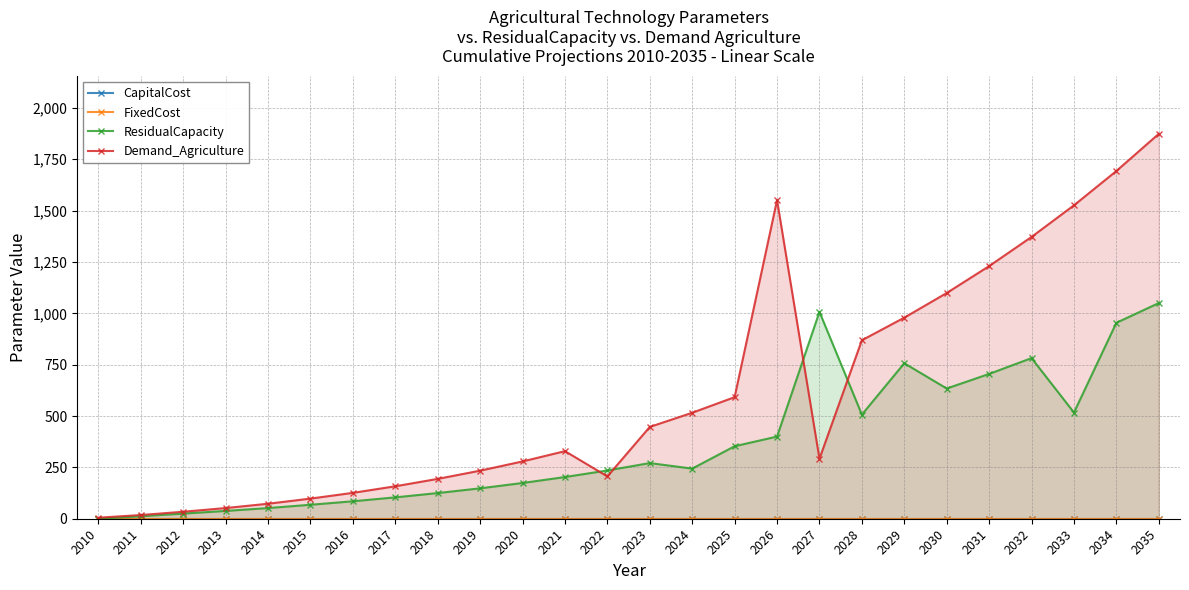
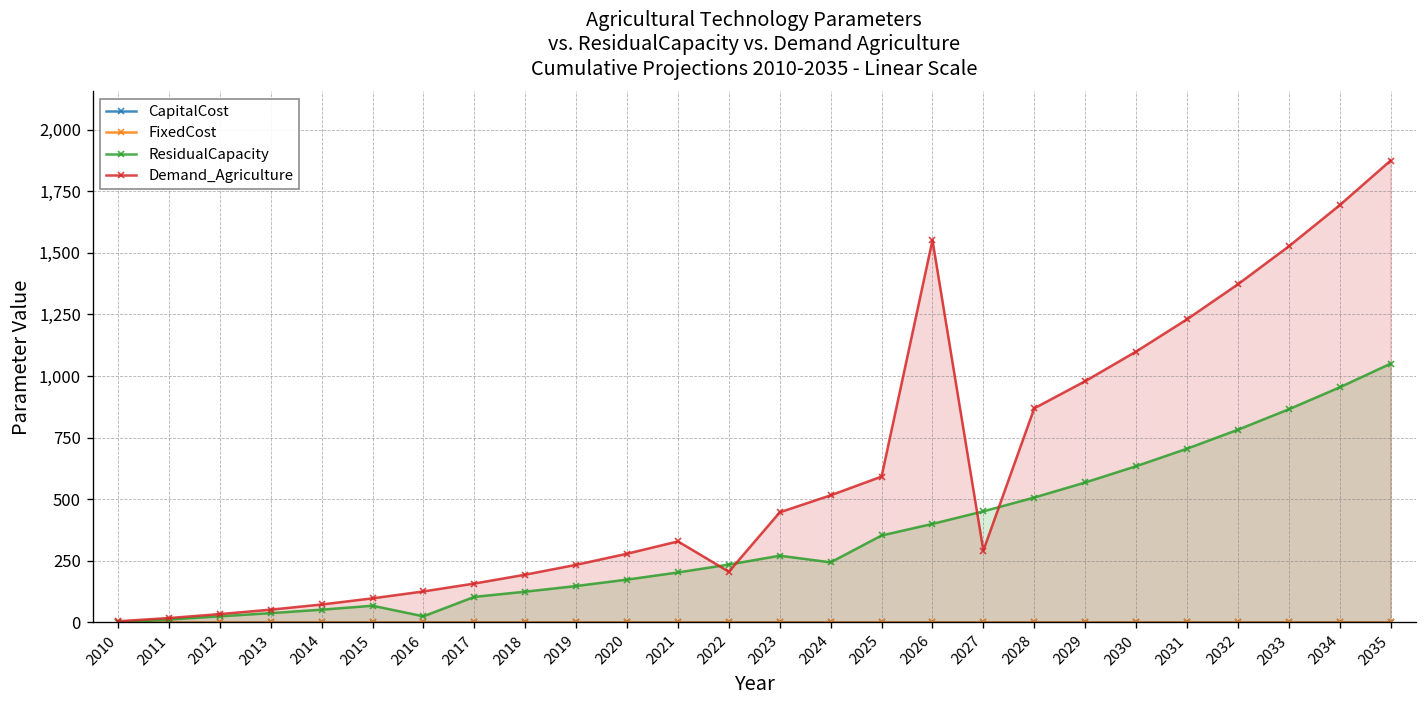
ResidualCapacity, 2016: 90 -> 30
ResidualCapacity, 2027: 1,010 -> 450
ResidualCapacity, 2029: 760 -> 570
ResidualCapacity, 2033: 520 -> 870
